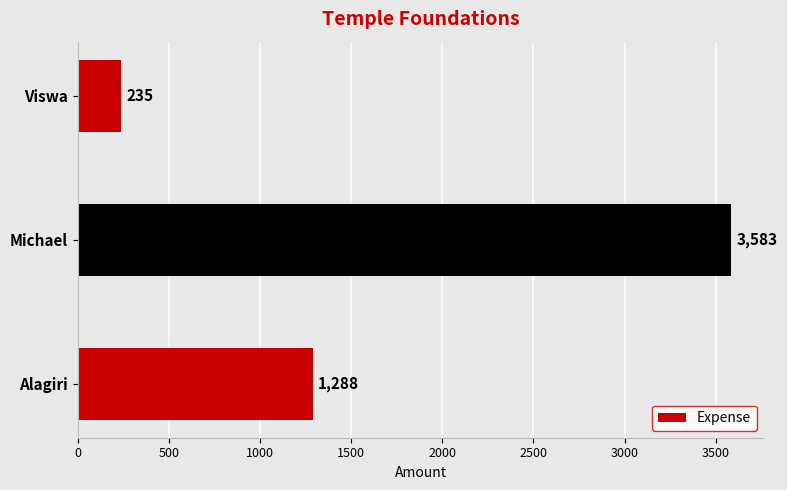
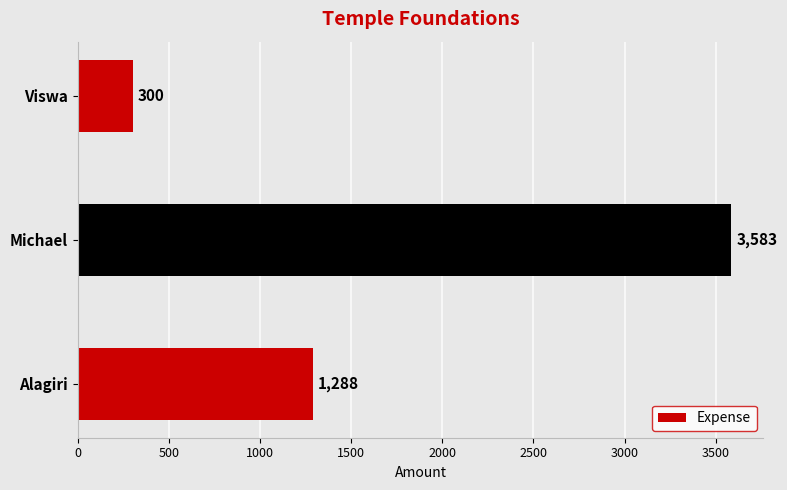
Viswa: 235 -> 300
